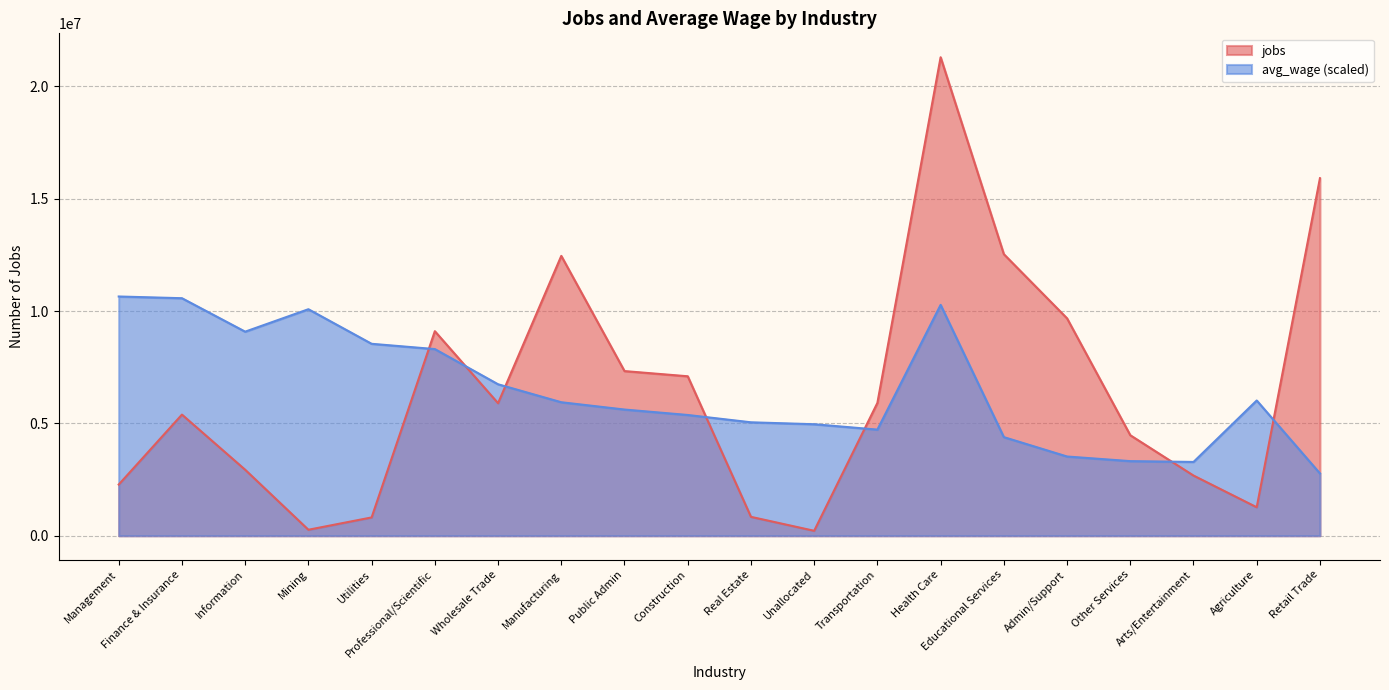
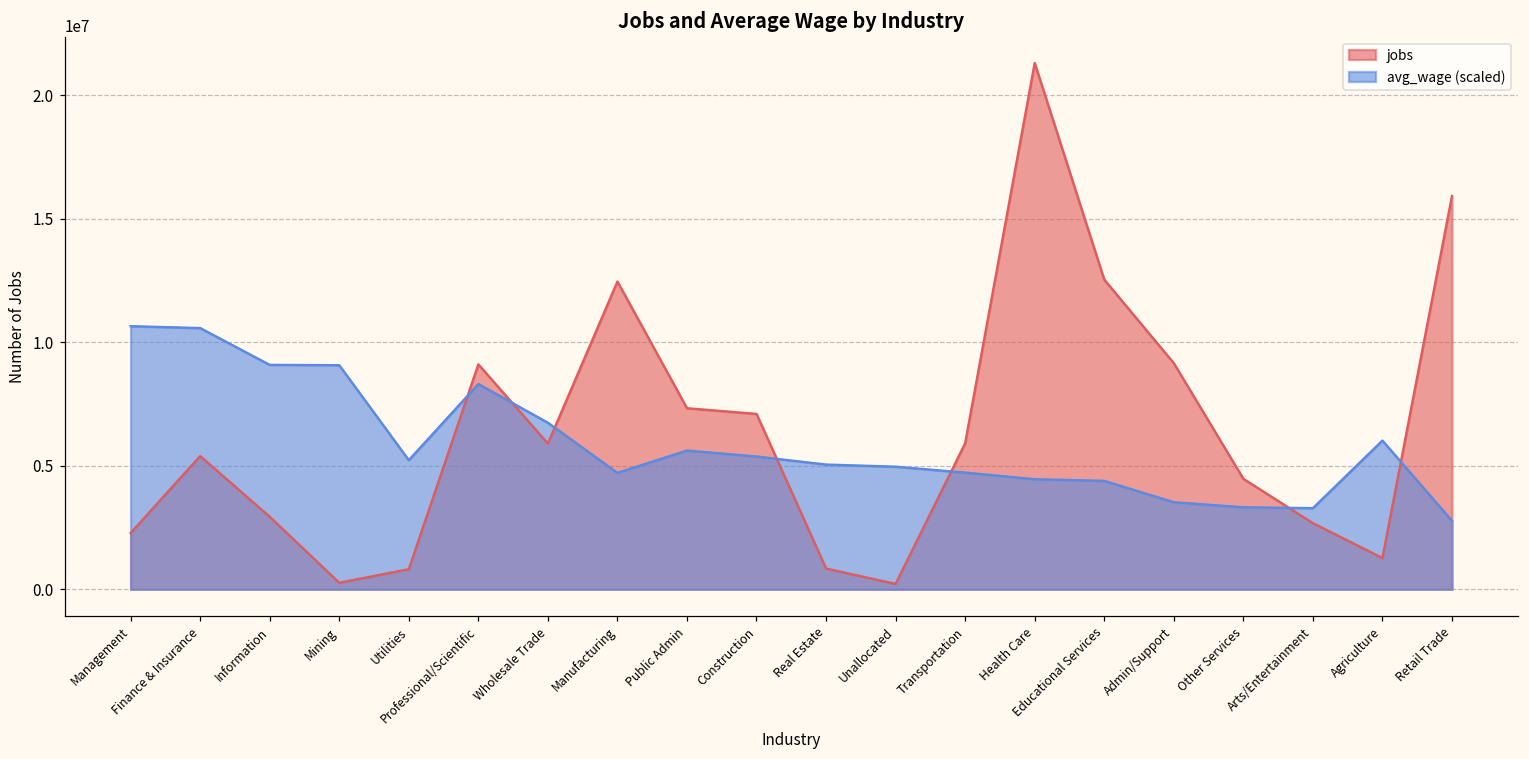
avg_wage (scaled), Mining: 10100000 -> 9100000
avg_wage (scaled), Utilities: 8500000 -> 5200000
avg_wage (scaled), Manufacturing: 5900000 -> 4700000
avg_wage (scaled), Health Care: 10300000 -> 4500000
jobs, Admin/Support: 9700000 -> 9200000
